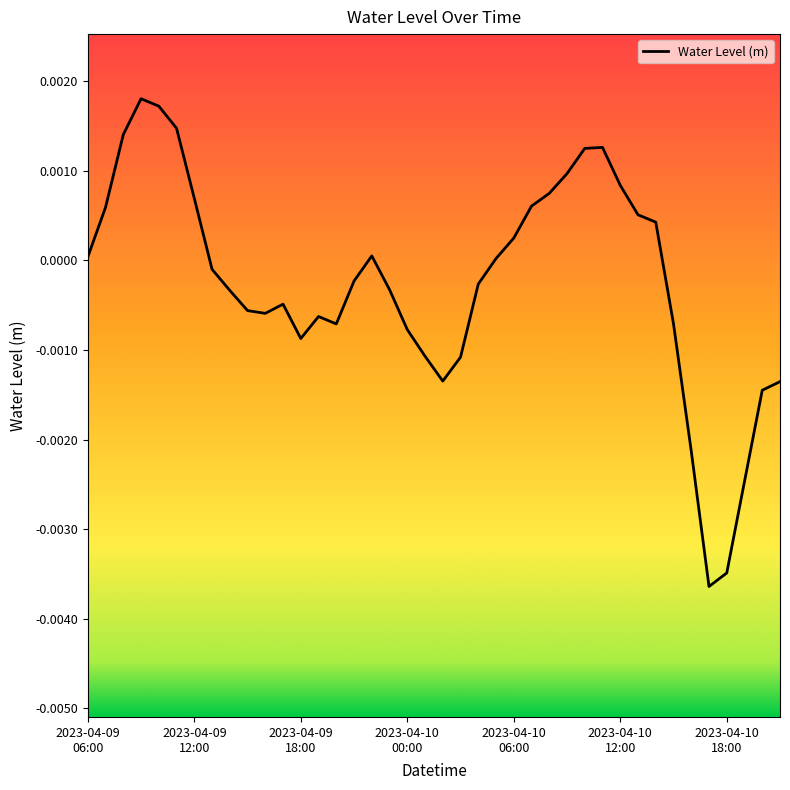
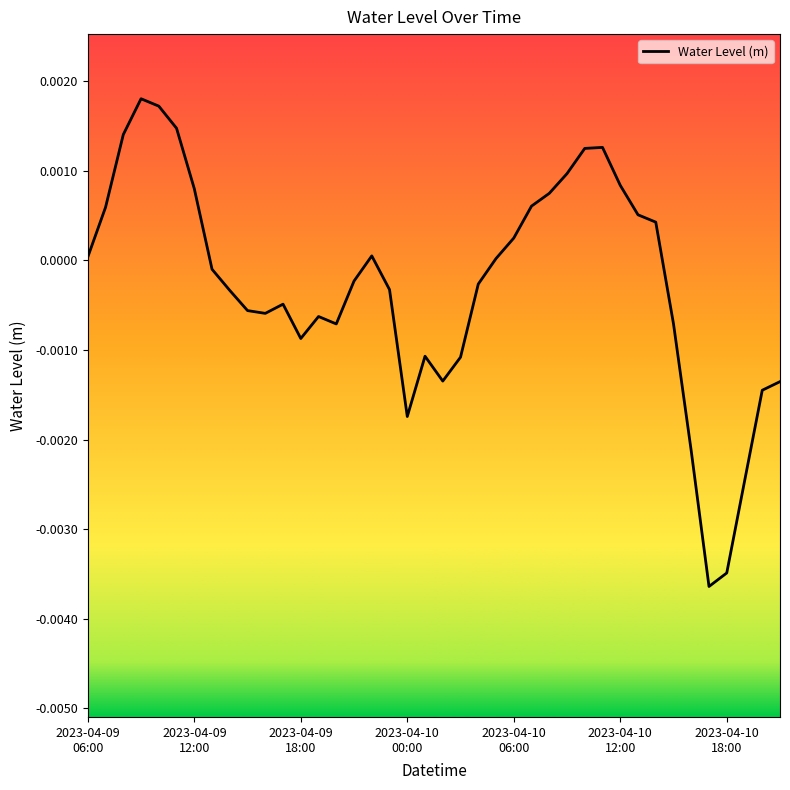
2023-04-09 12:00: 0.0007 -> 0.0008
2023-04-10 00:00: -0.0008 -> -0.0017
